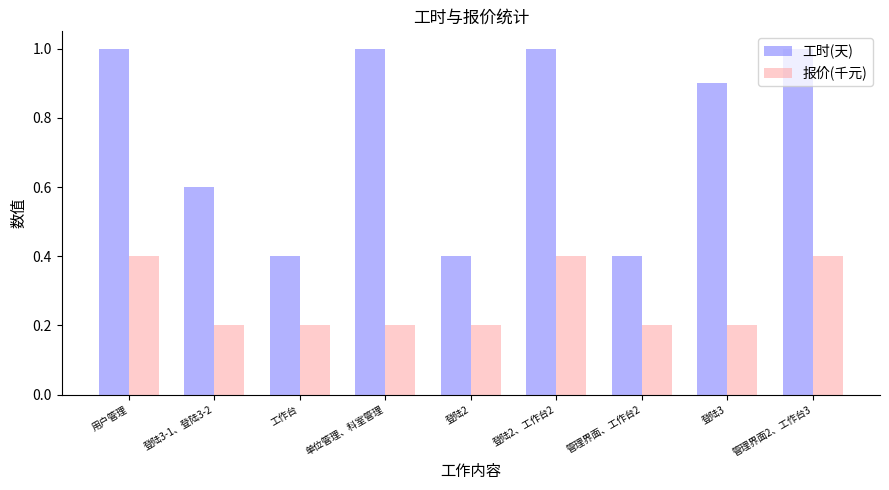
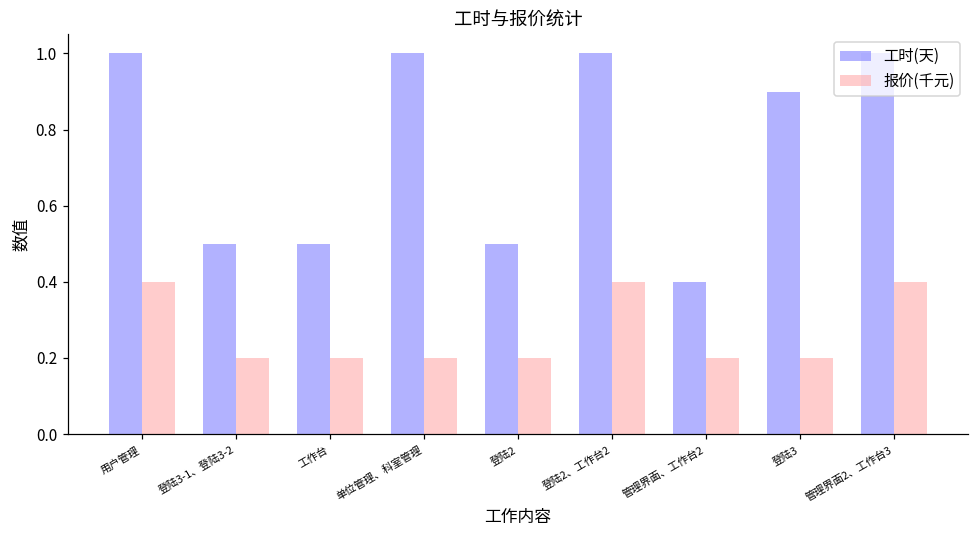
工时(天), 登陆3-1、登陆3-2: 0.6 -> 0.5
工时(天), 工作台: 0.4 -> 0.5
工时(天), 登陆2: 0.4 -> 0.5
